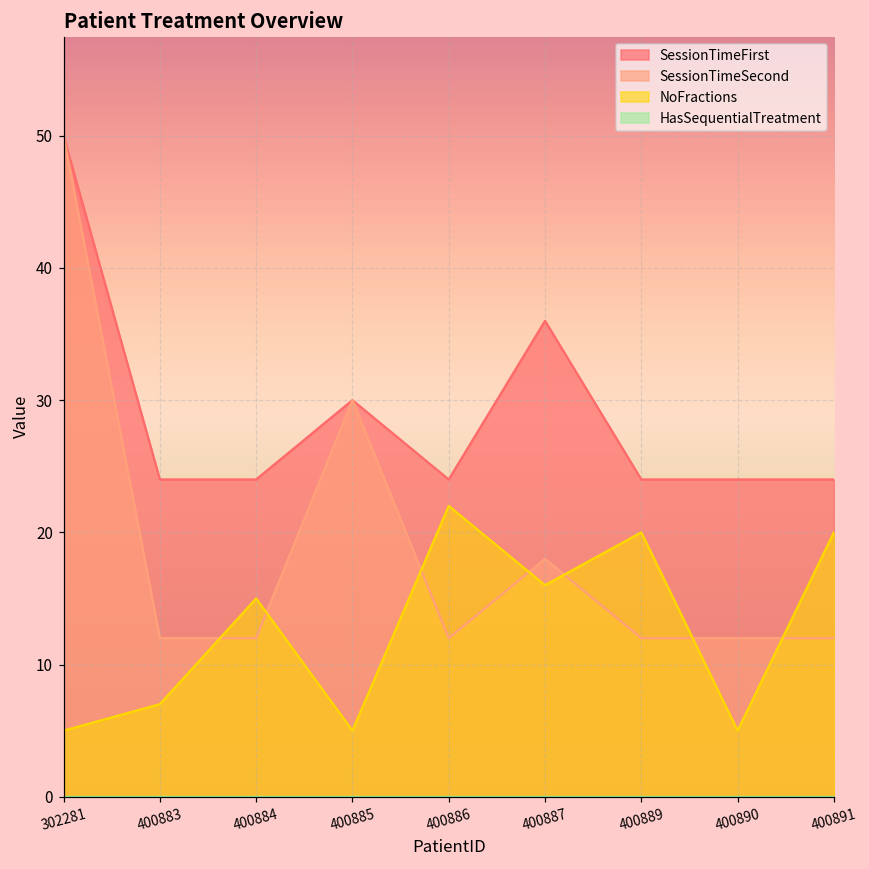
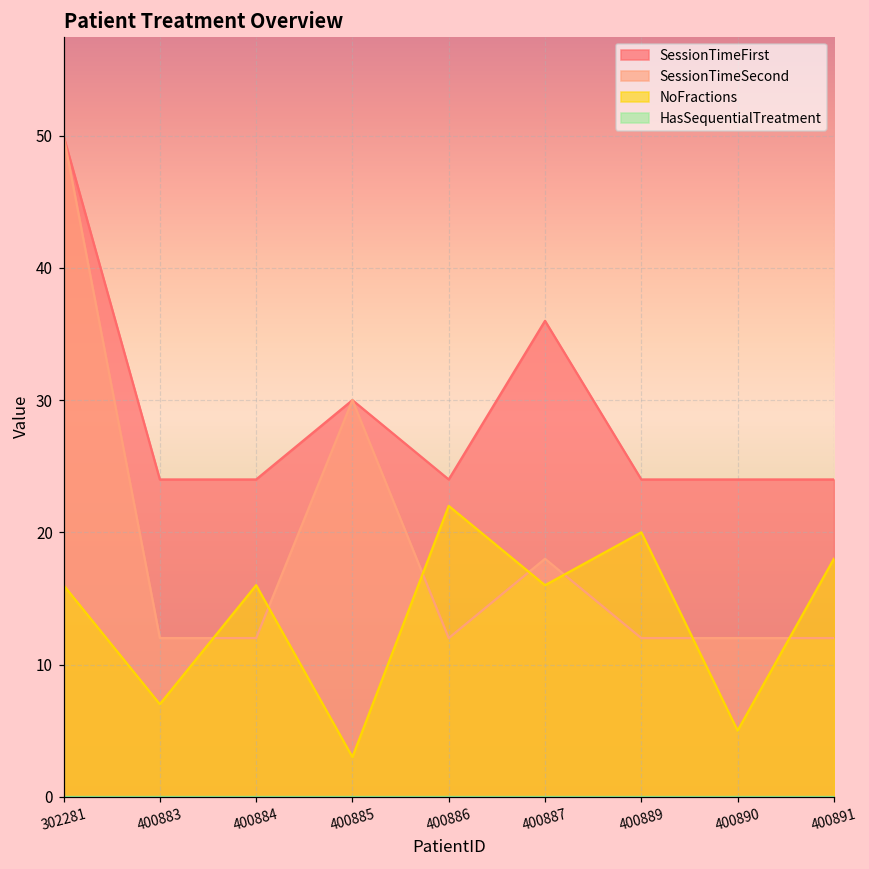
NoFractions, 302281: 5 -> 16
NoFractions, 400884: 15 -> 16
NoFractions, 400885: 5 -> 3
NoFractions, 400891: 20 -> 18
